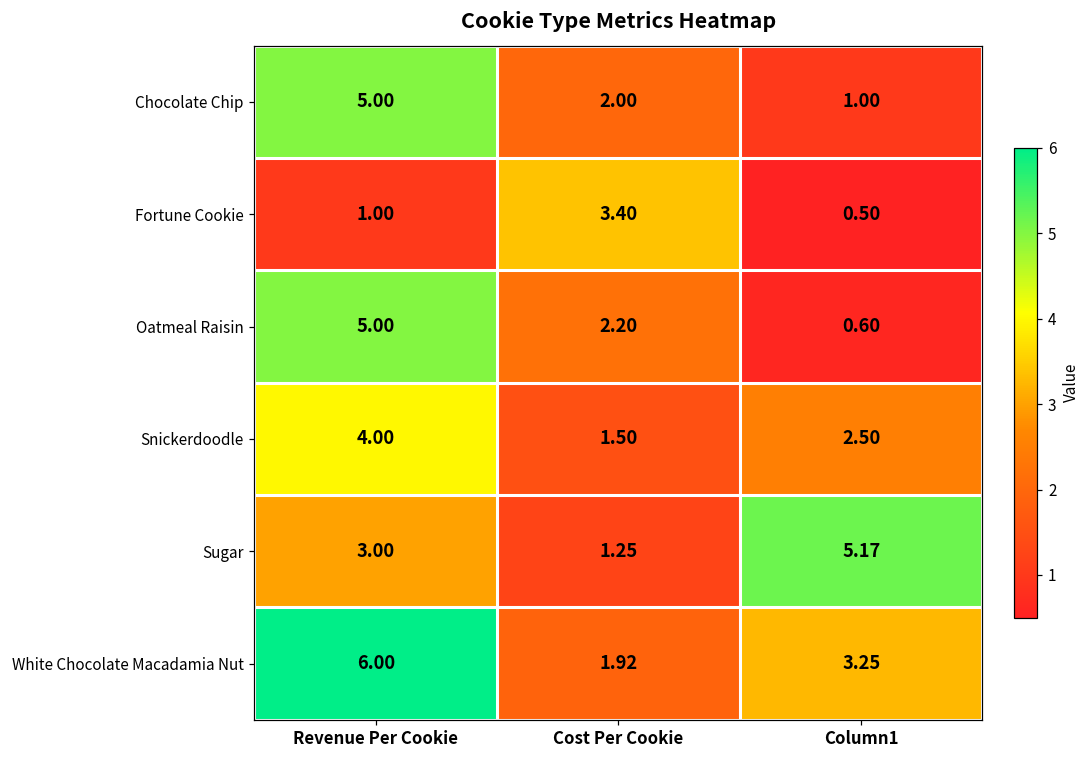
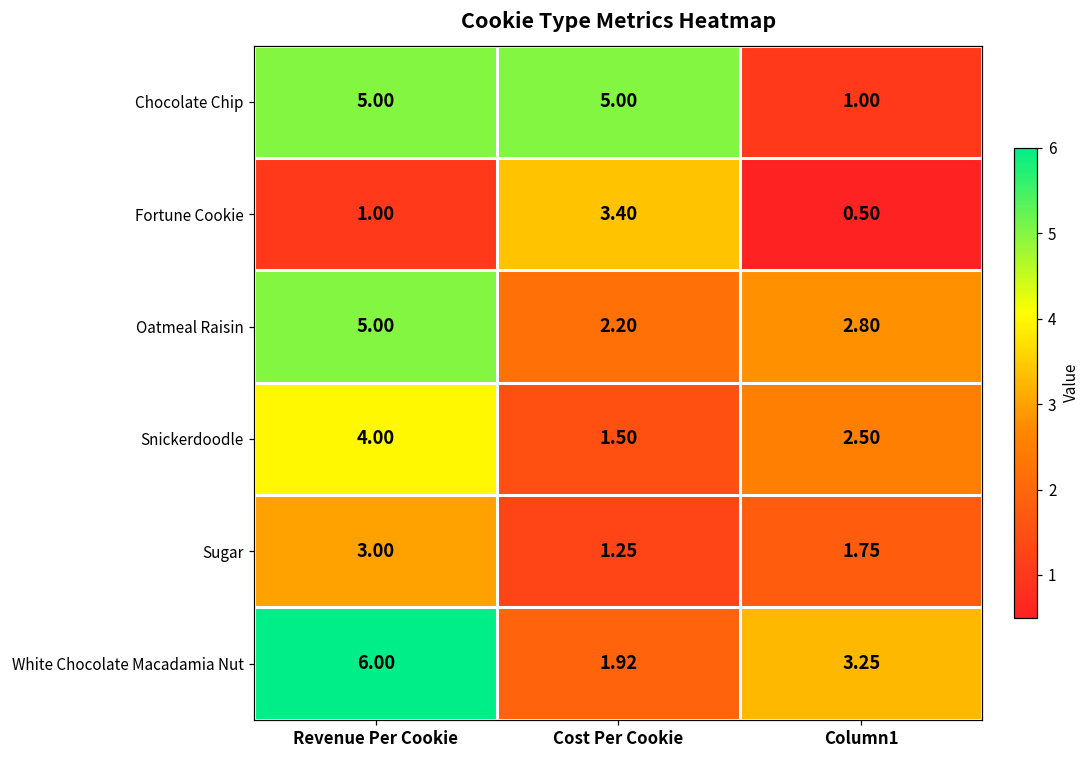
Chocolate Chip, Cost Per Cookie: 2.00 -> 5.00
Oatmeal Raisin, Column1: 0.60 -> 2.80
Sugar, Column1: 5.17 -> 1.75
